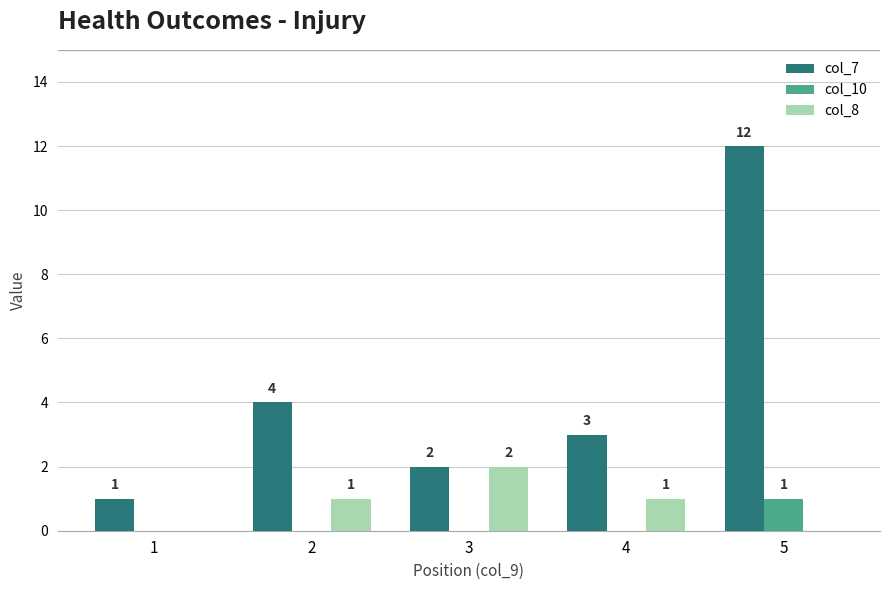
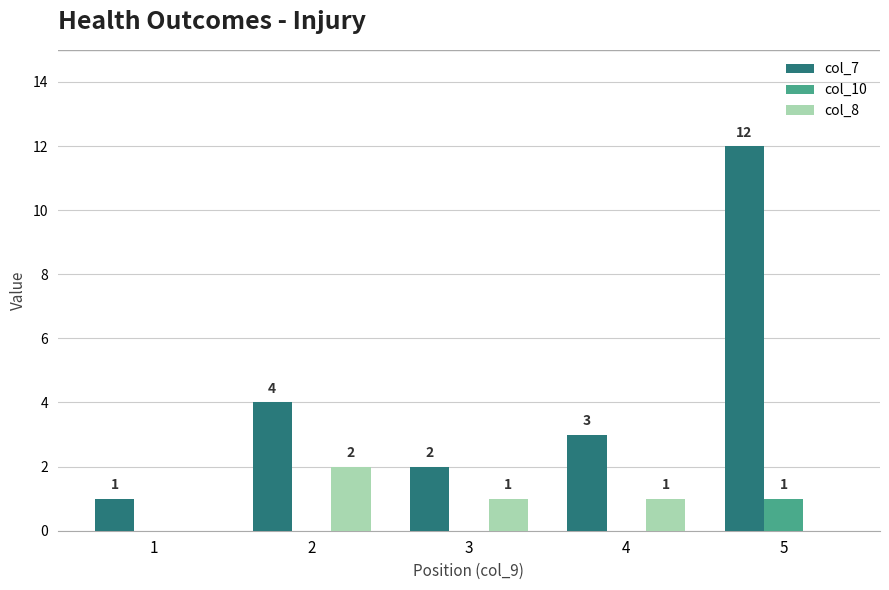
col_8, 2: 1 -> 2
col_8, 3: 2 -> 1
